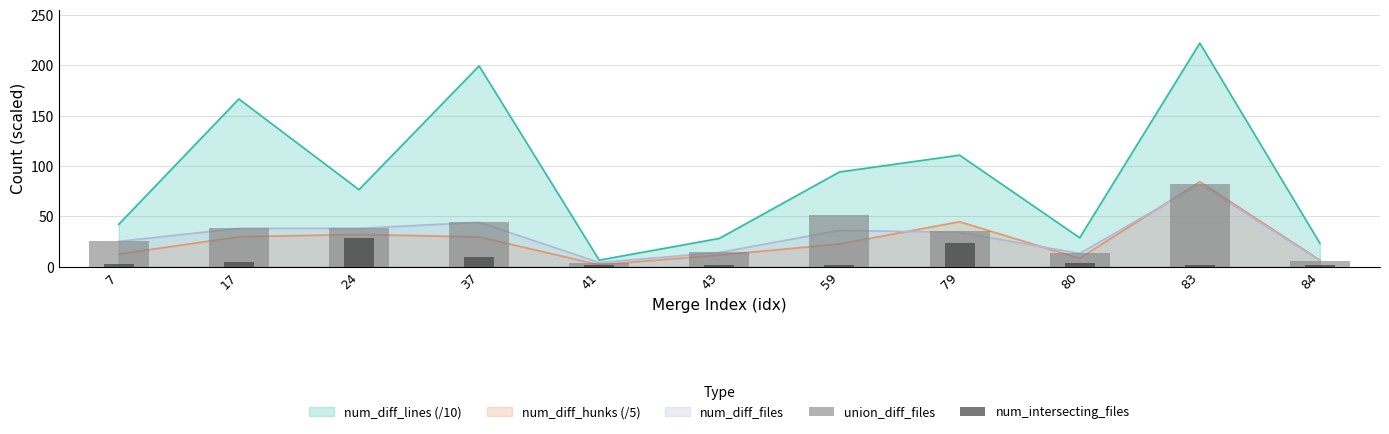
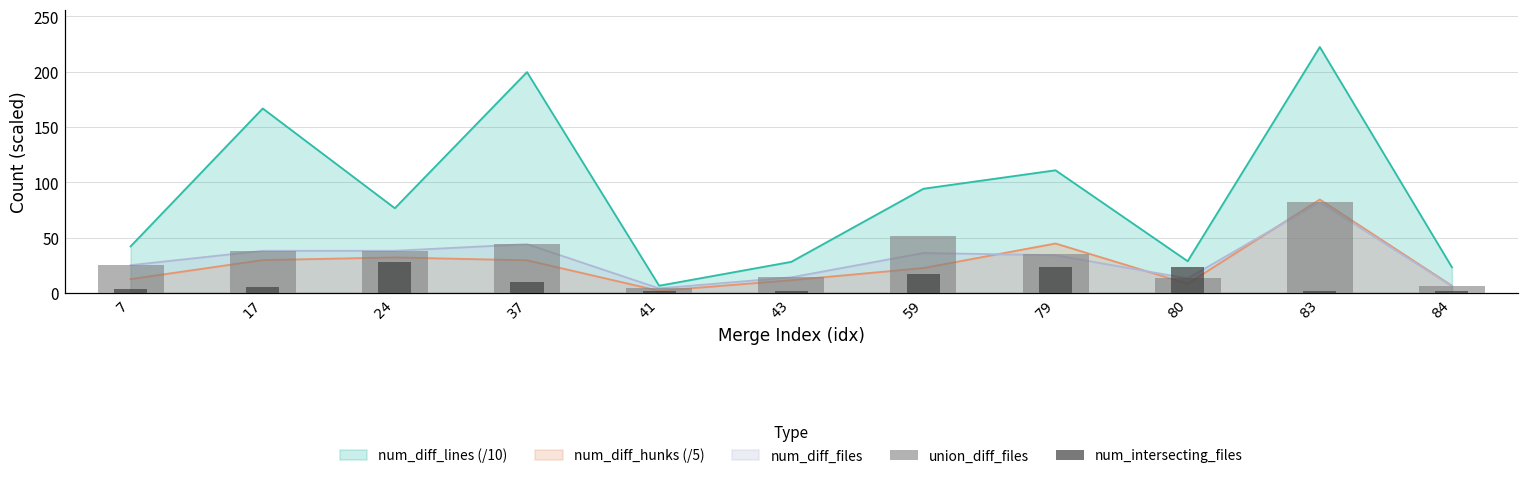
num_intersecting_files, 59: 2 -> 17
num_intersecting_files, 80: 4 -> 23
